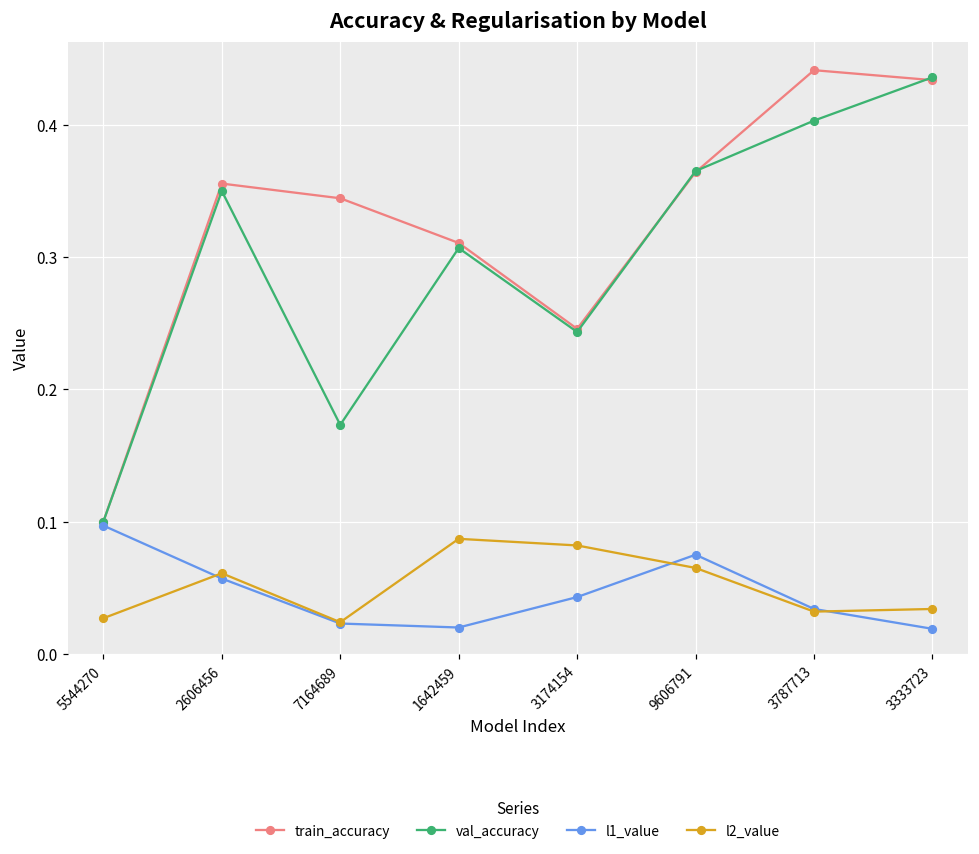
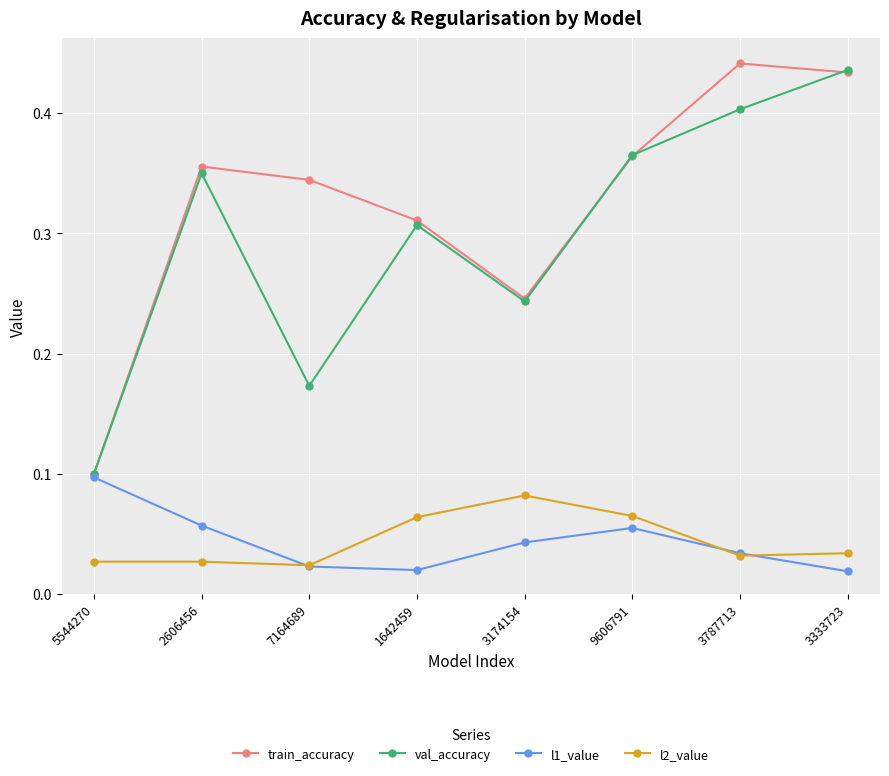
l2_value, 2606456: 0.061 -> 0.027
l2_value, 1642459: 0.087 -> 0.064
l1_value, 9606791: 0.075 -> 0.055
